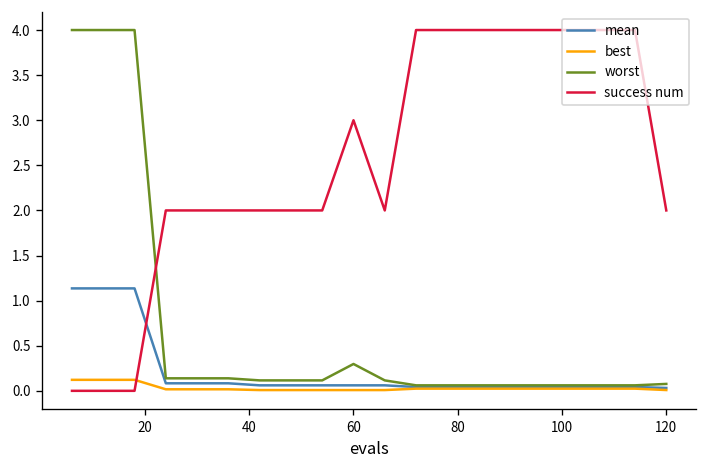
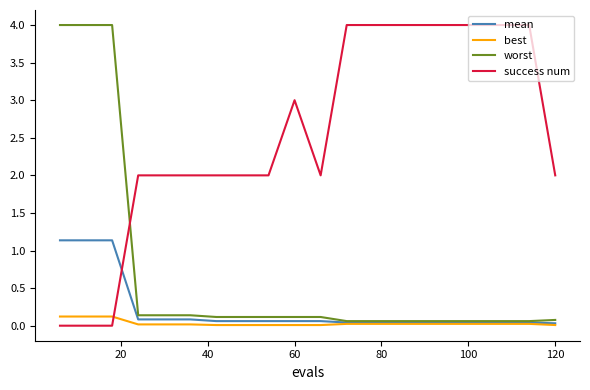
worst, 60: 0.3 -> 0.1
